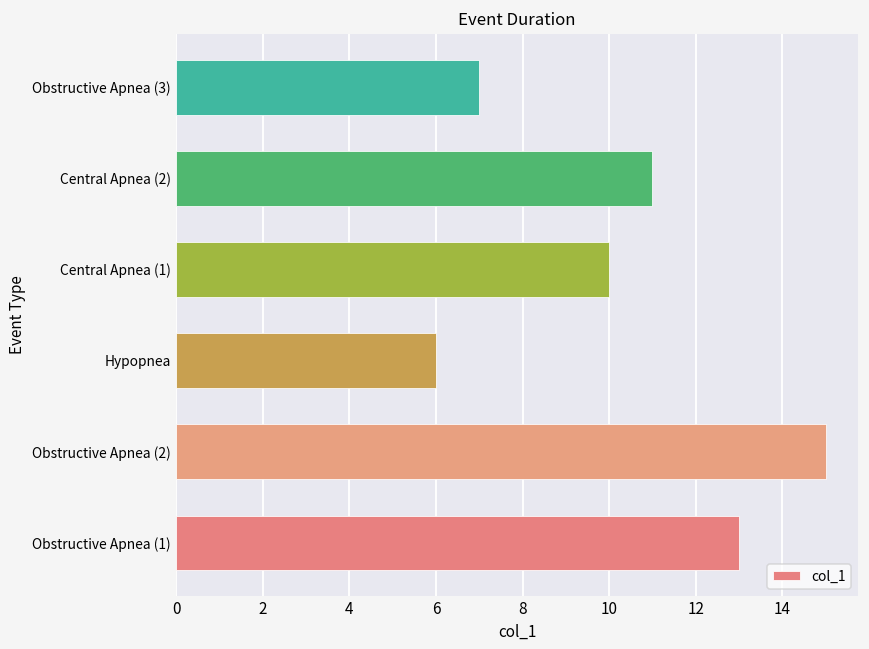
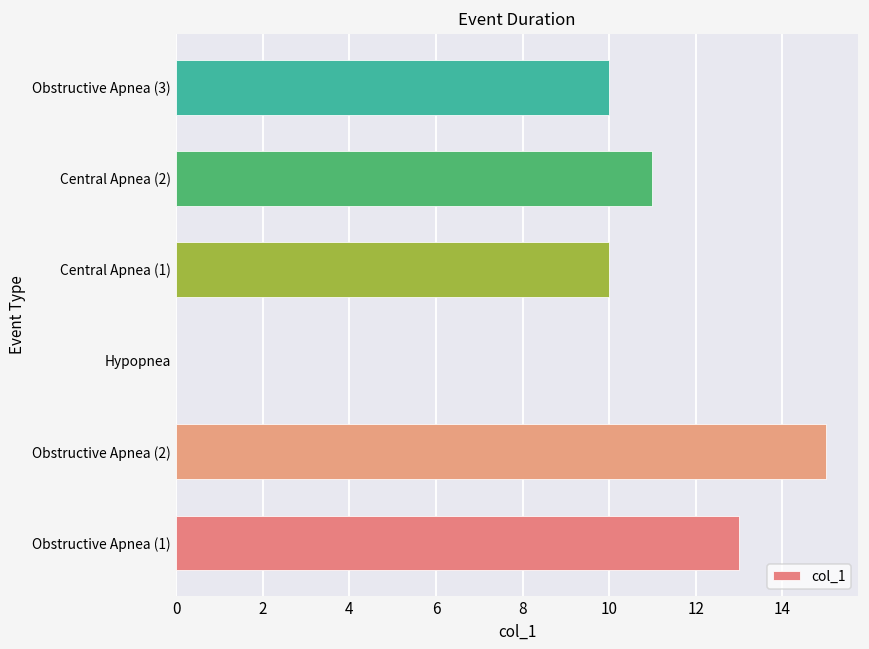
Obstructive Apnea (3): 7 -> 10
Hypopnea: 6 -> 0
